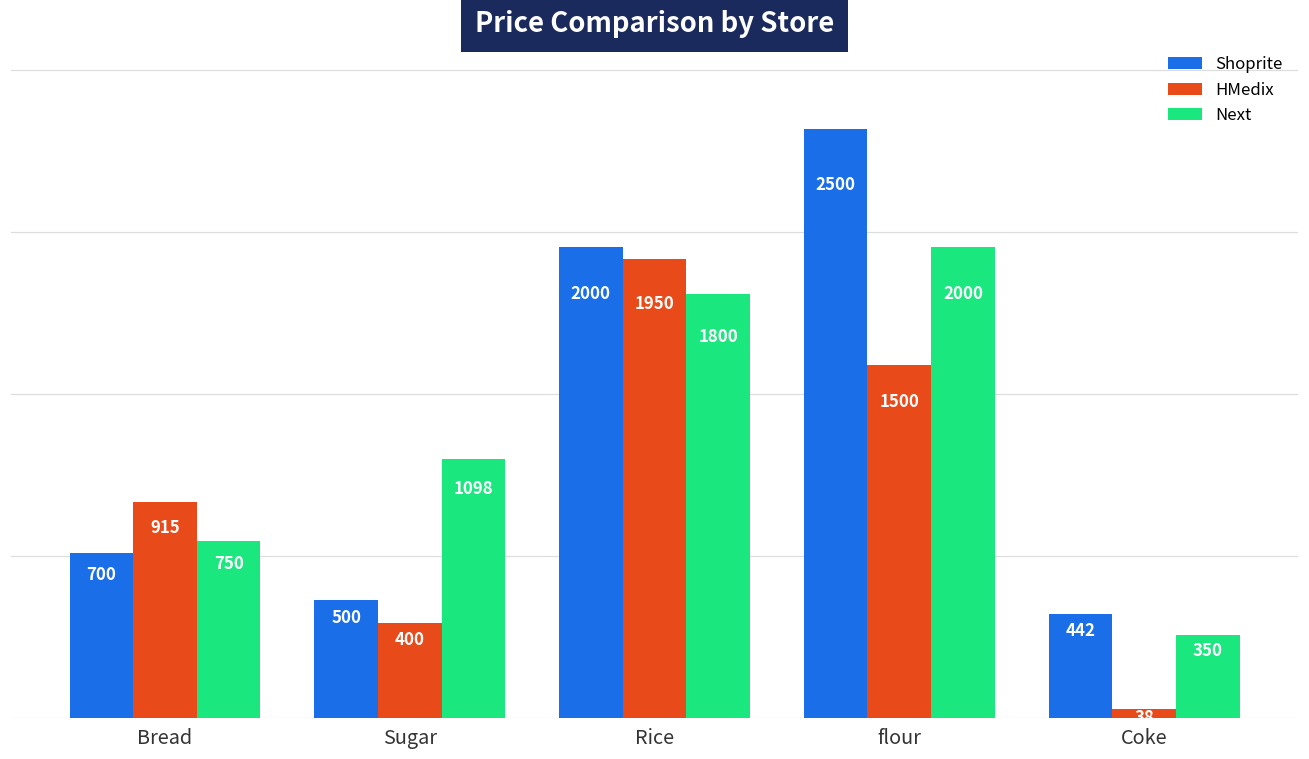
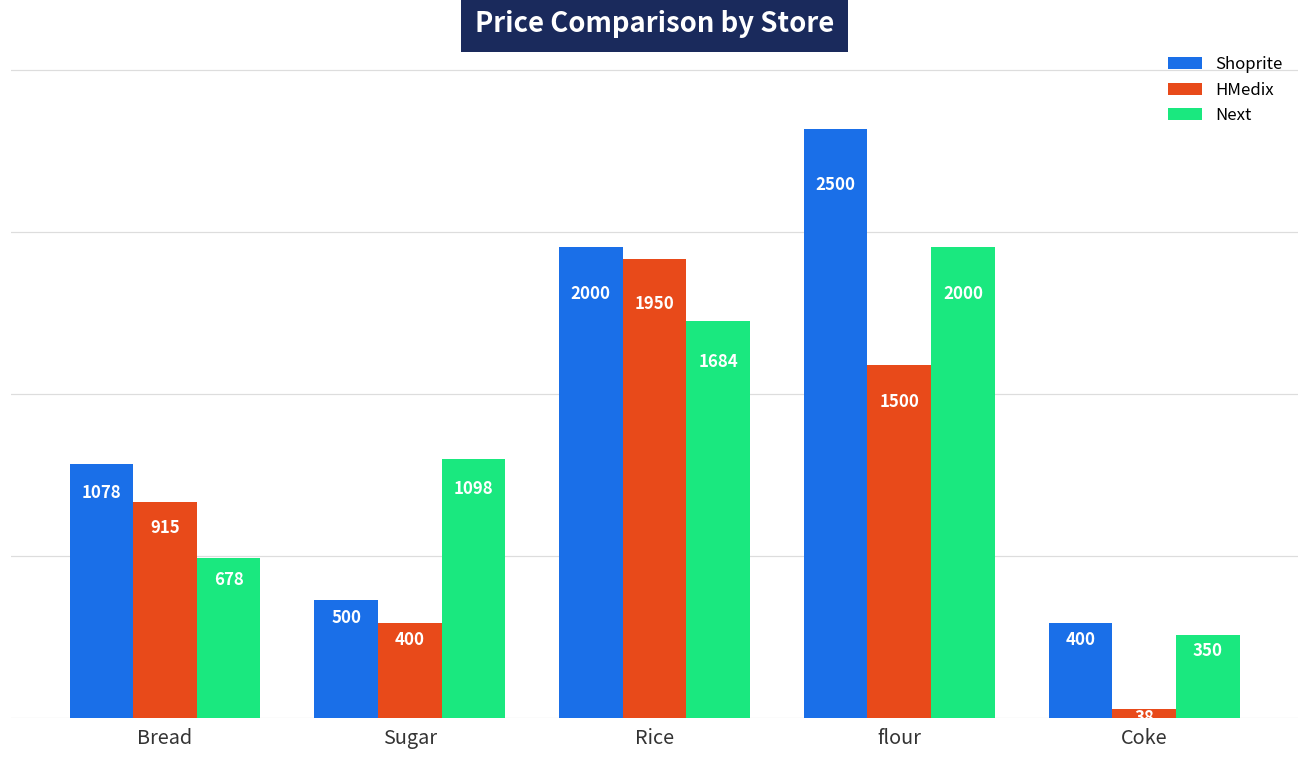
Shoprite, Bread: 700 -> 1078
Next, Bread: 750 -> 678
Next, Rice: 1800 -> 1684
Shoprite, Coke: 442 -> 400
